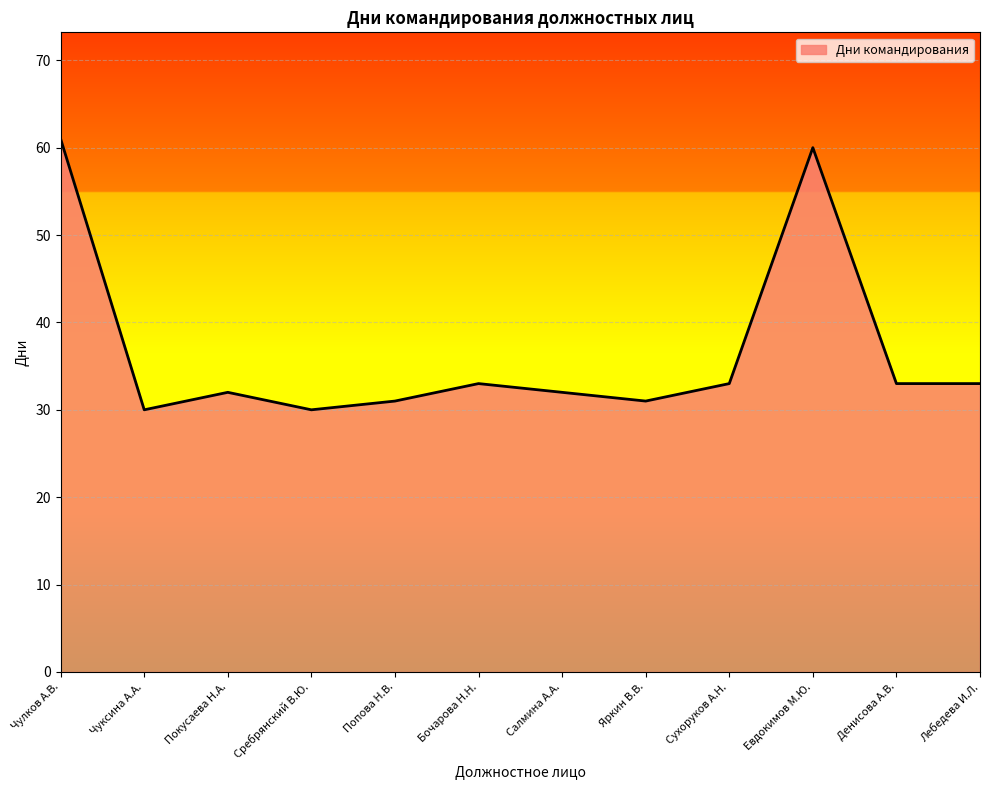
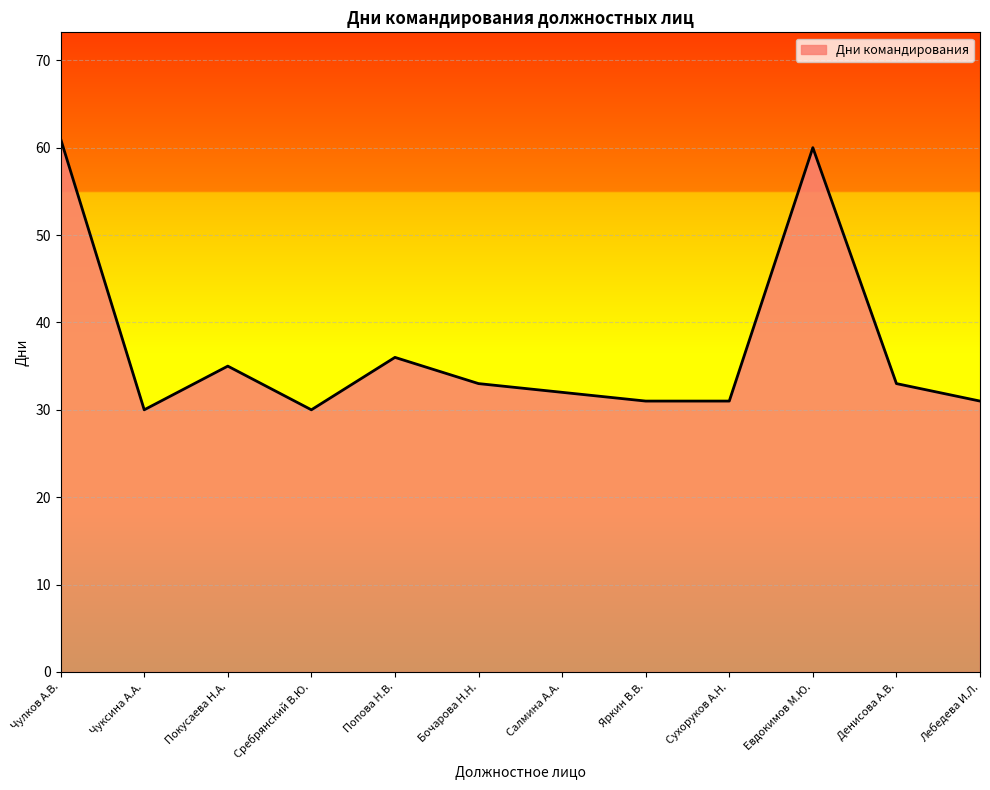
Покусаева Н.А.: 32 -> 35
Попова Н.В.: 31 -> 36
Сухоруков А.Н.: 33 -> 31
Лебедева И.Л.: 33 -> 31
